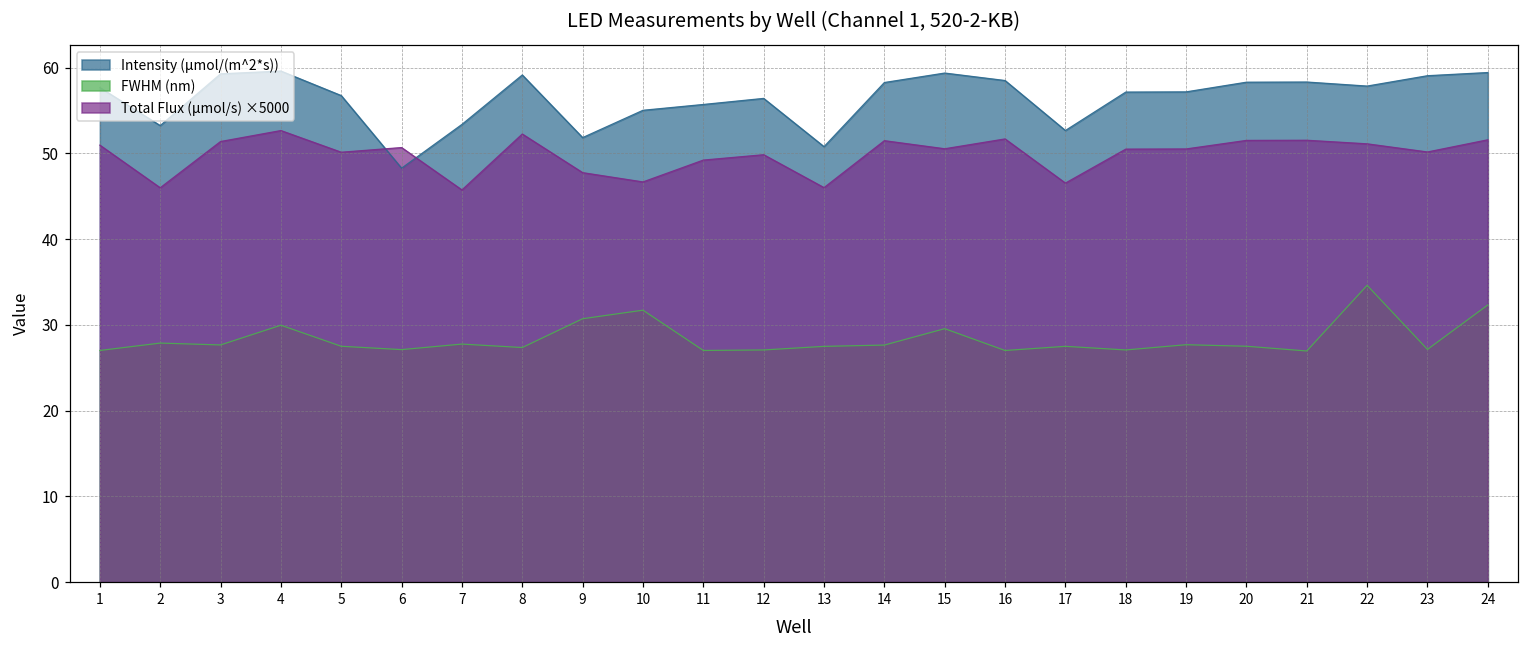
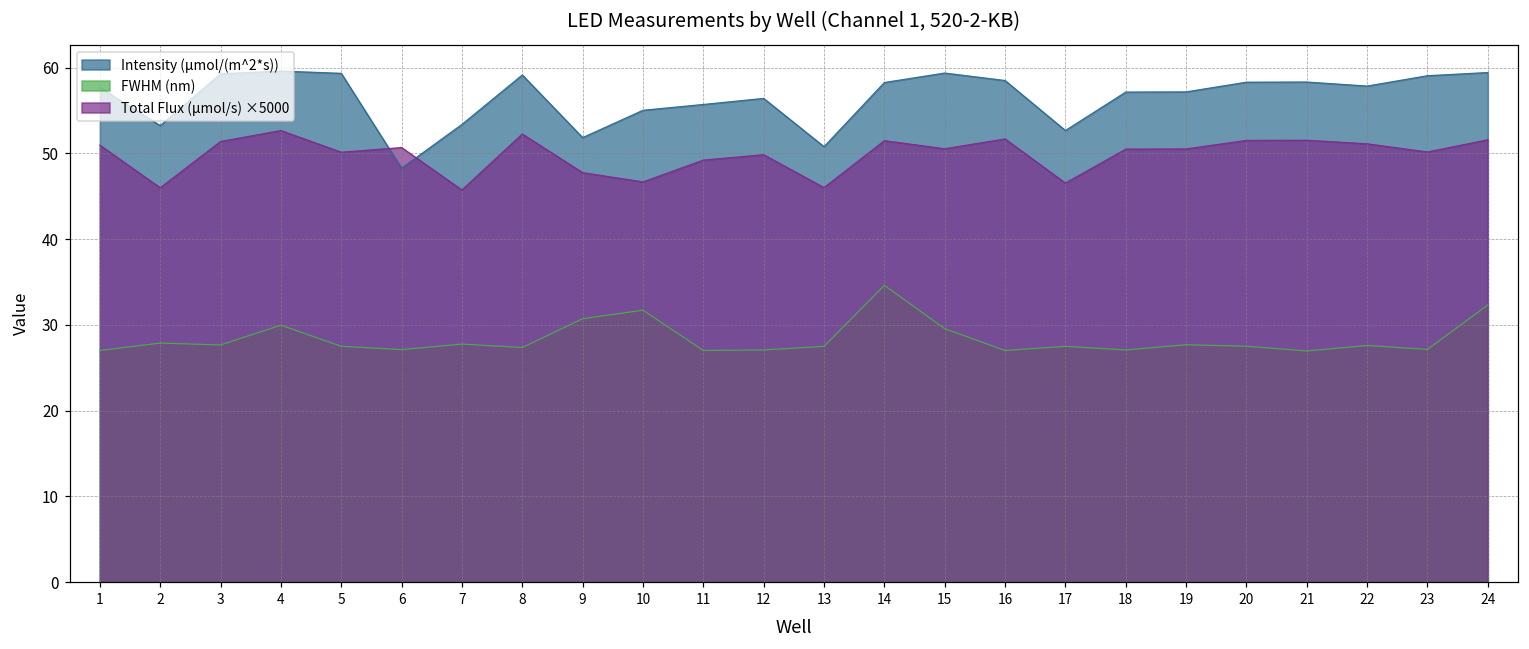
Intensity (µmol/(m^2*s)), 5: 57 -> 59
FWHM (nm), 14: 28 -> 35
FWHM (nm), 22: 35 -> 28
